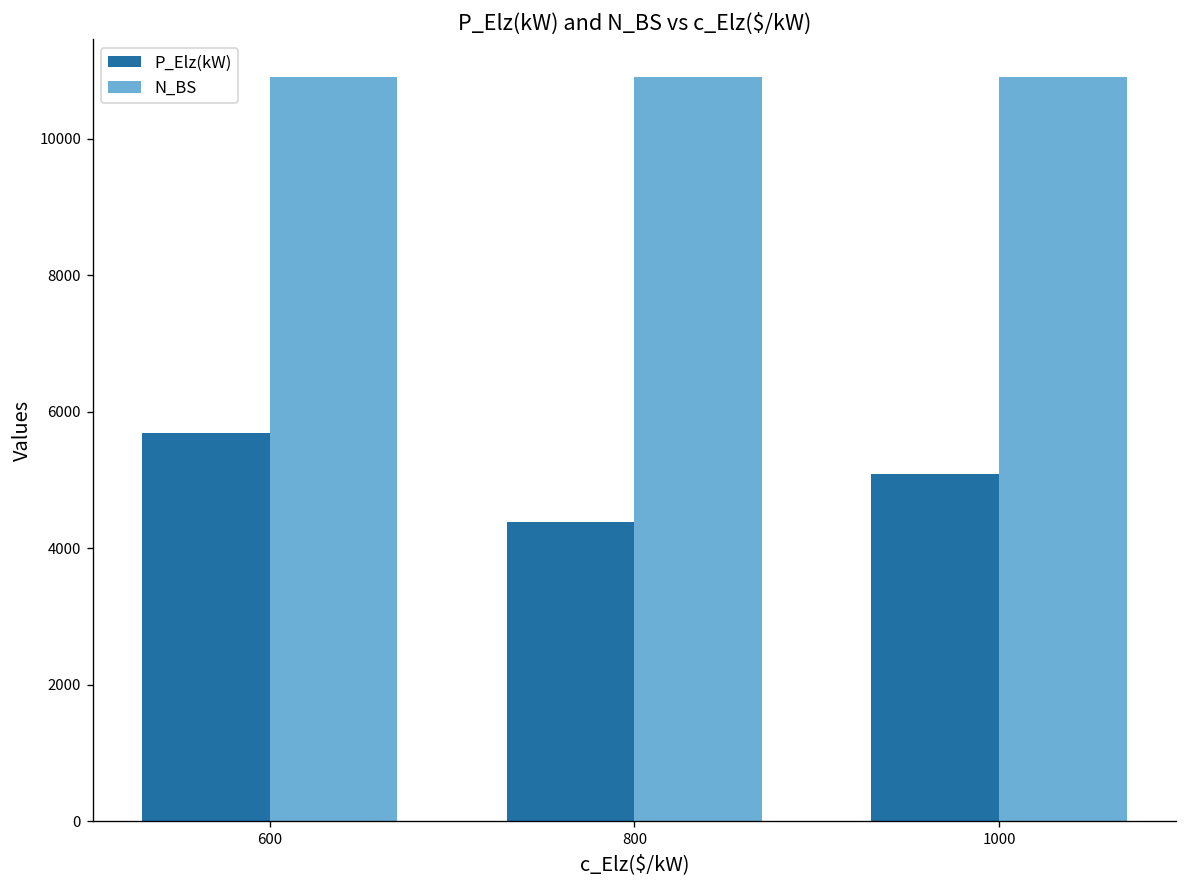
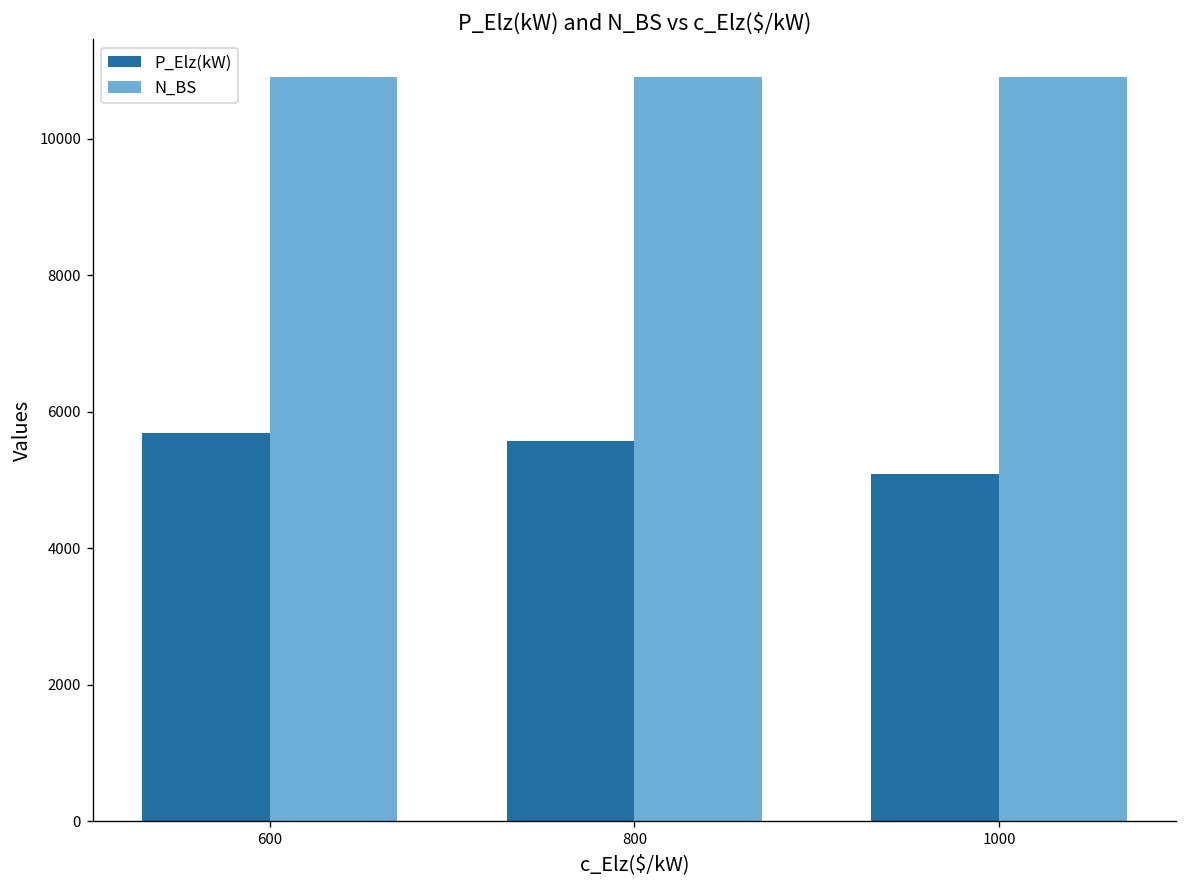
P_Elz(kW), 800: 4400 -> 5600
